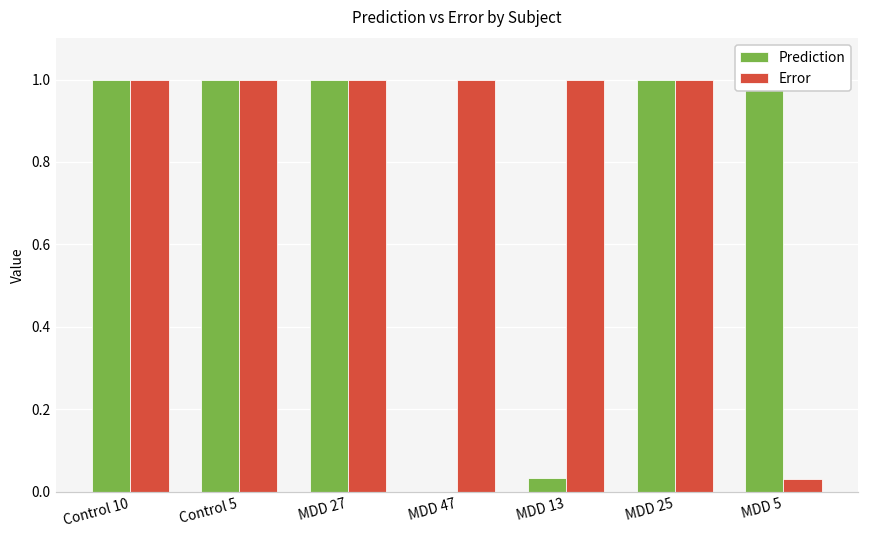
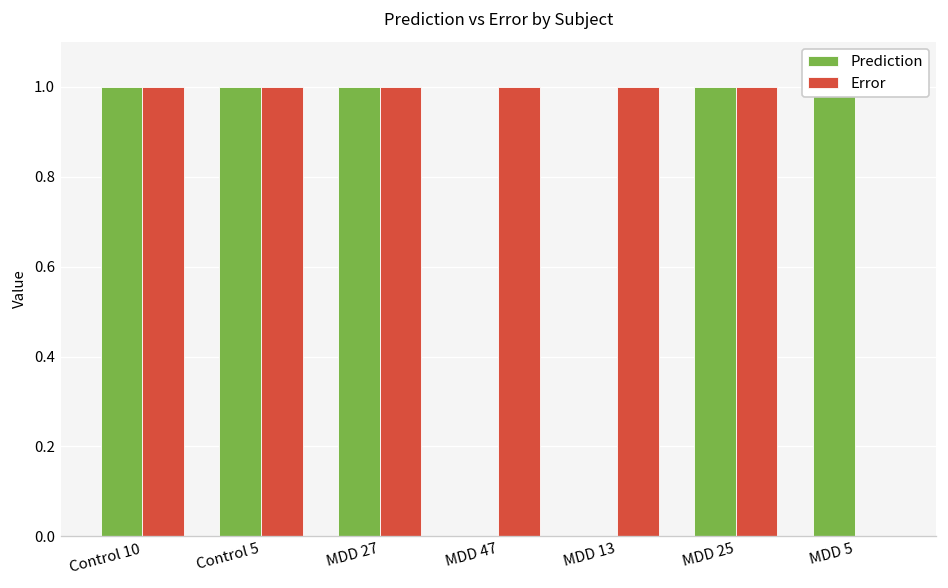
Prediction, MDD 13: 0.03 -> 0.00
Error, MDD 5: 0.03 -> 0.00
